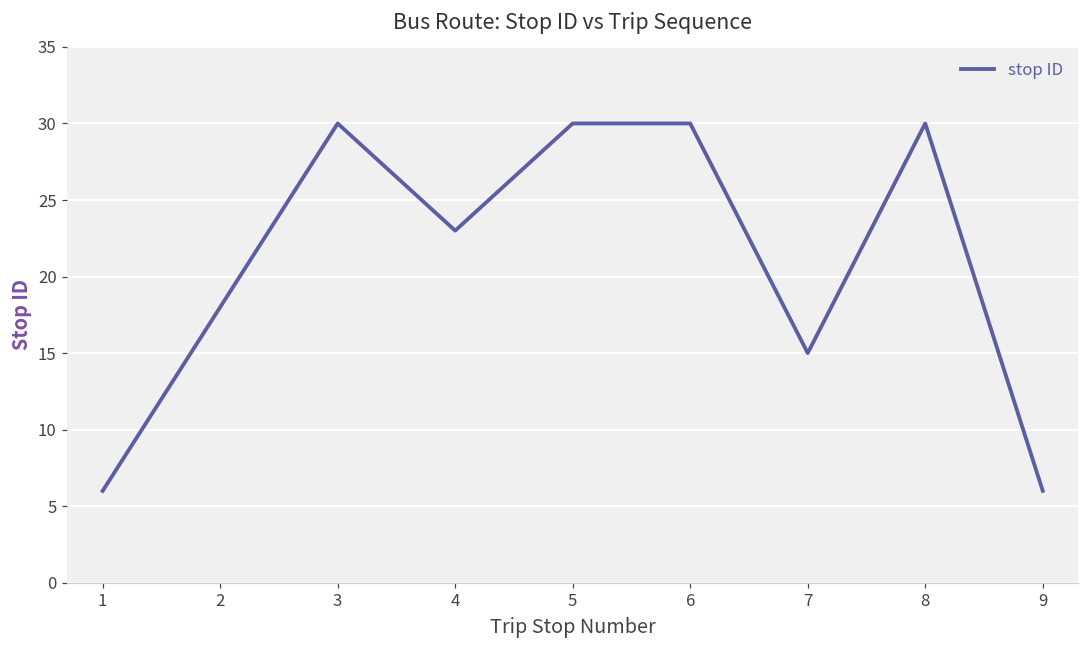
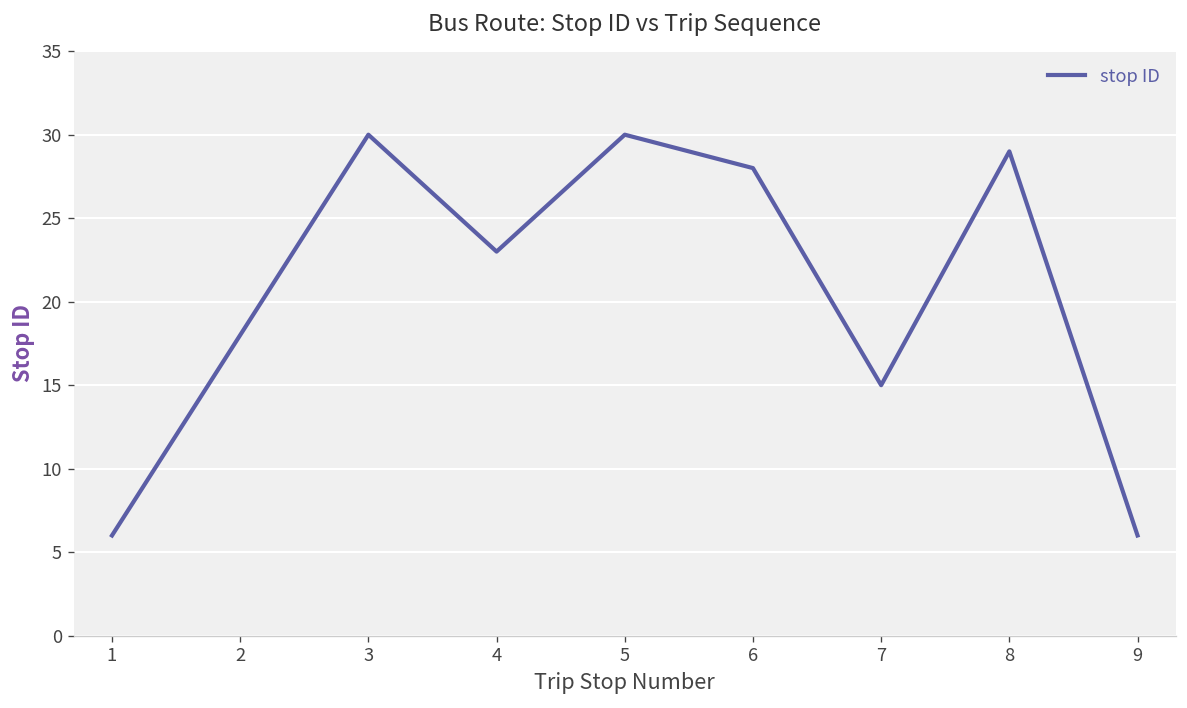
6: 30 -> 28
8: 30 -> 29
